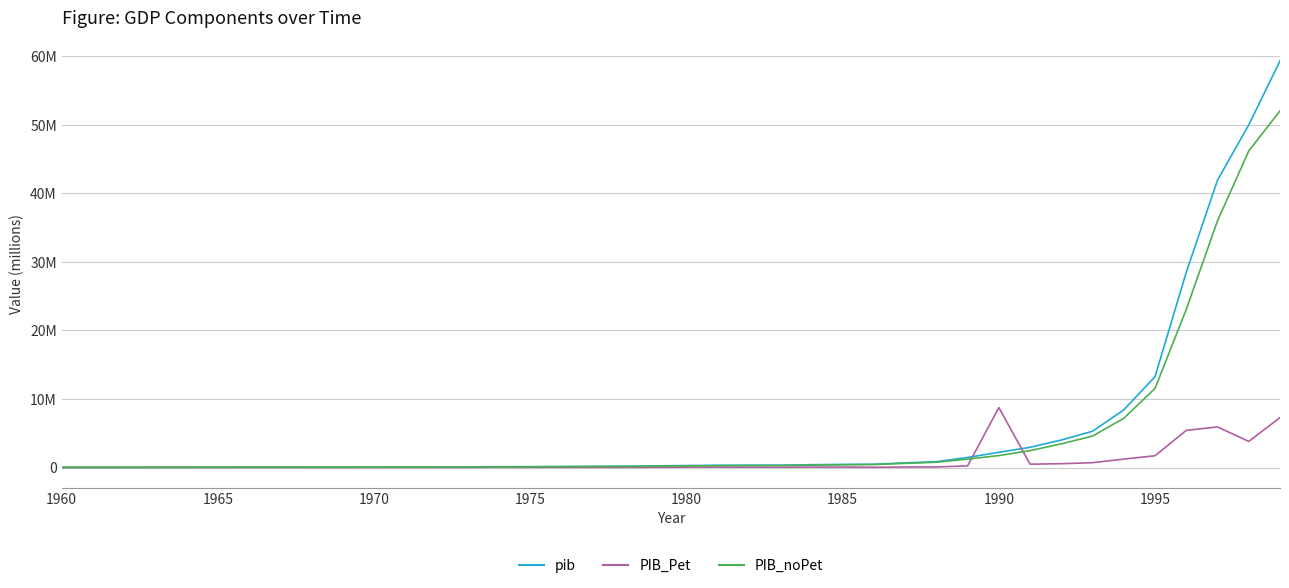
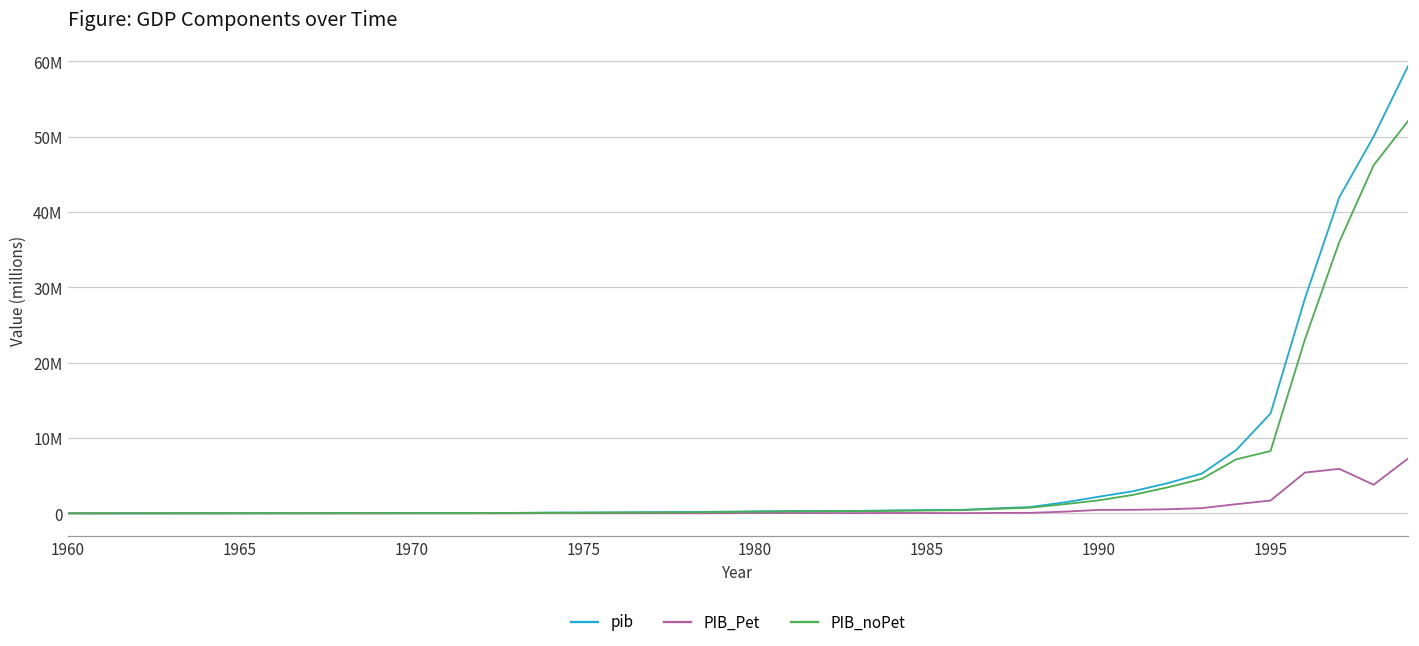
PIB_Pet, 1990: 9000000 -> 0
PIB_noPet, 1995: 12000000 -> 8000000
